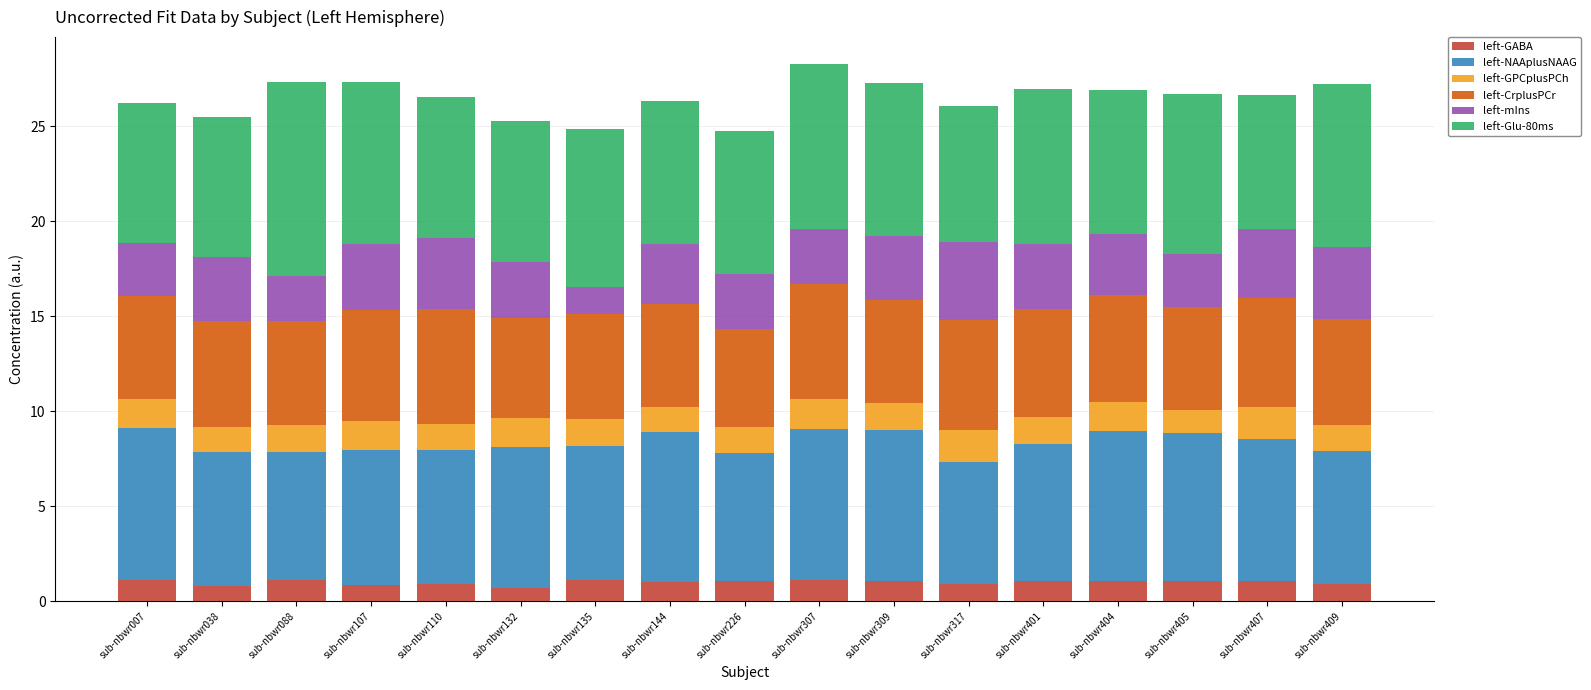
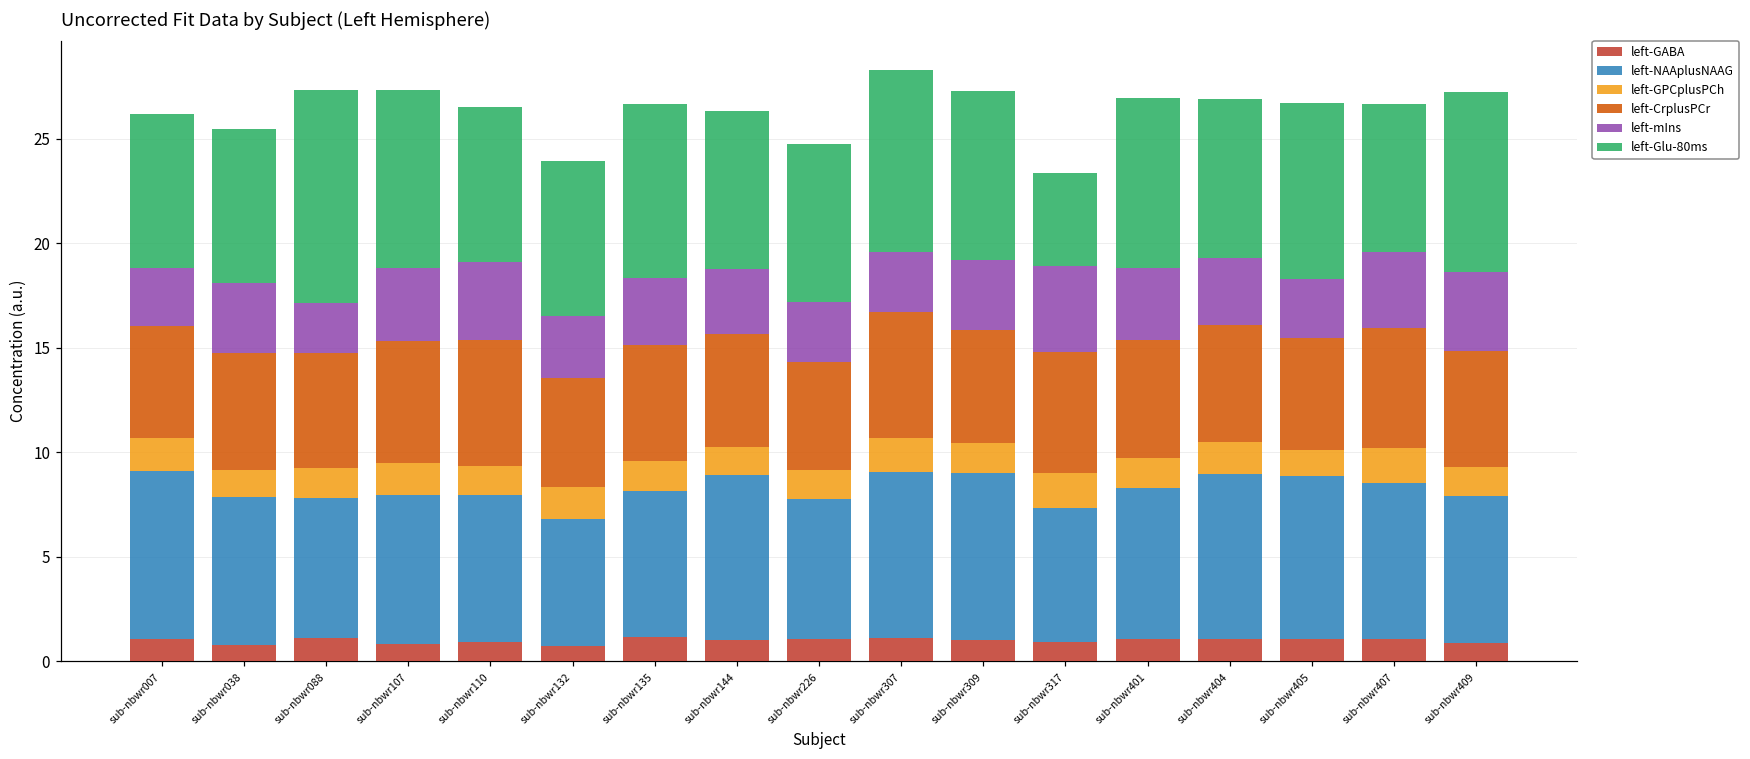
left-NAAplusNAAG, sub-nbwr132: 7.4 -> 6.1
left-mIns, sub-nbwr135: 1.4 -> 3.2
left-Glu-80ms, sub-nbwr317: 7.2 -> 4.5
